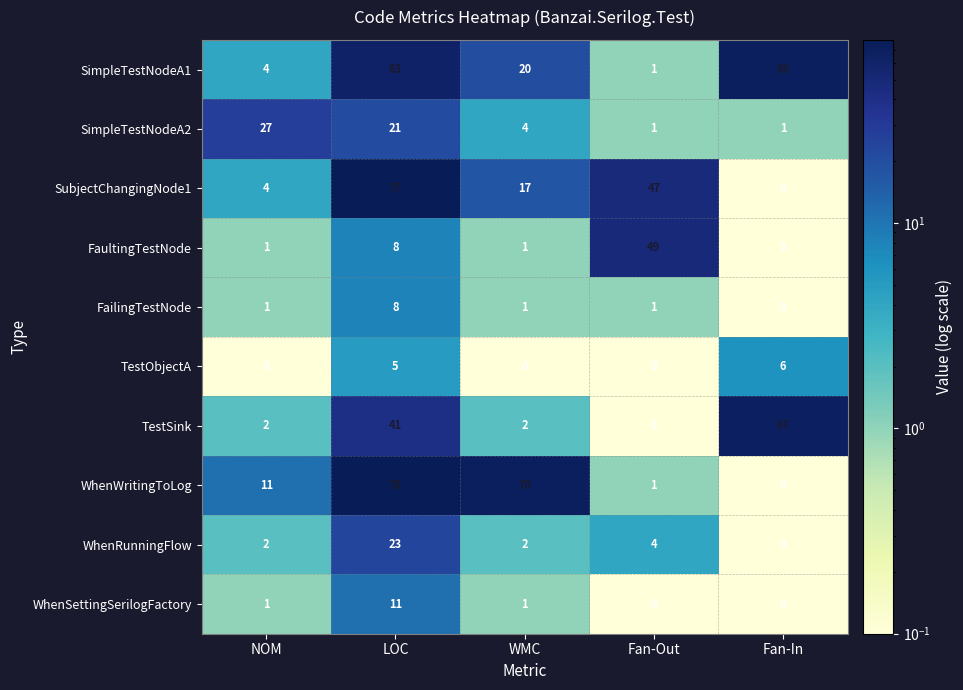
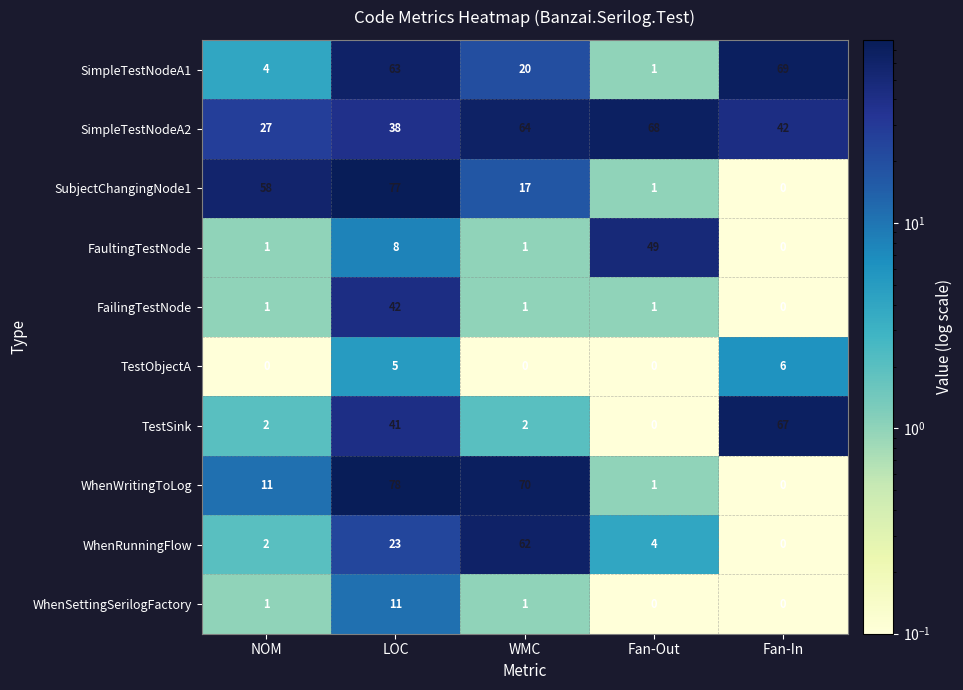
SimpleTestNodeA2, LOC: 21 -> 38
SimpleTestNodeA2, WMC: 4 -> 64
SimpleTestNodeA2, Fan-Out: 1 -> 68
SimpleTestNodeA2, Fan-In: 1 -> 42
SubjectChangingNode1, NOM: 4 -> 58
SubjectChangingNode1, Fan-Out: 47 -> 1
FailingTestNode, LOC: 8 -> 42
WhenRunningFlow, WMC: 2 -> 62
